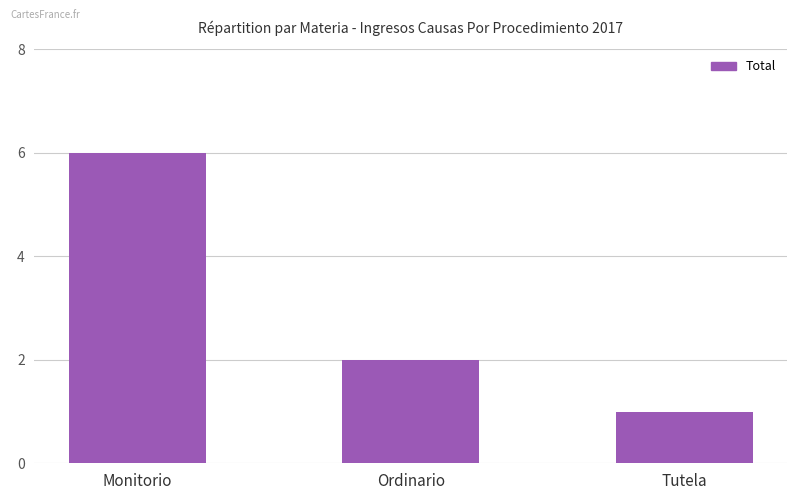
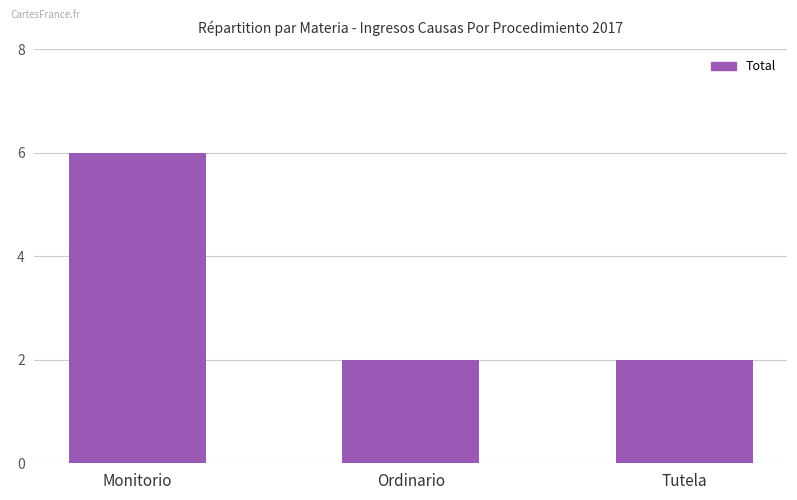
Tutela: 1 -> 2
